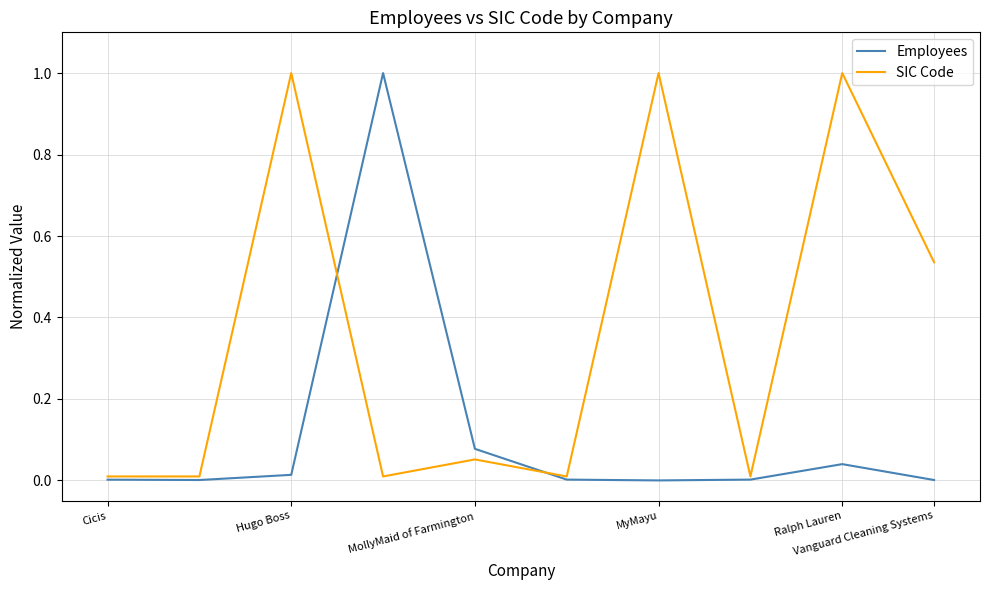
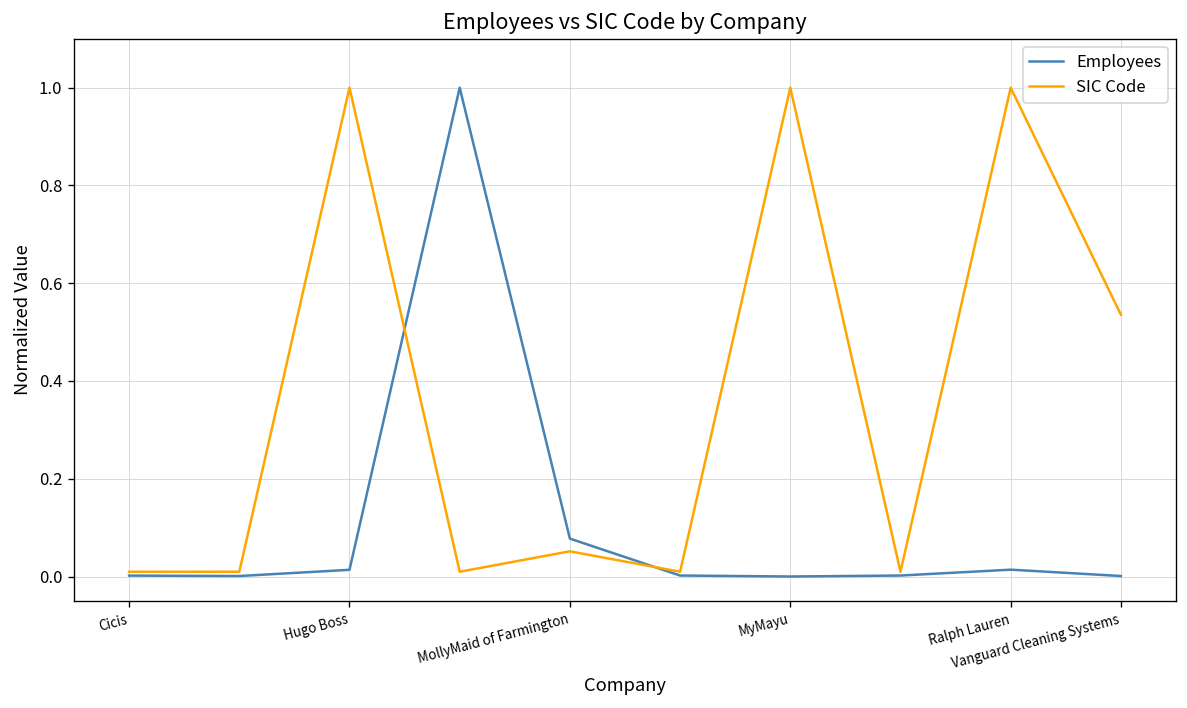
Employees, Ralph Lauren: 0.04 -> 0.01
